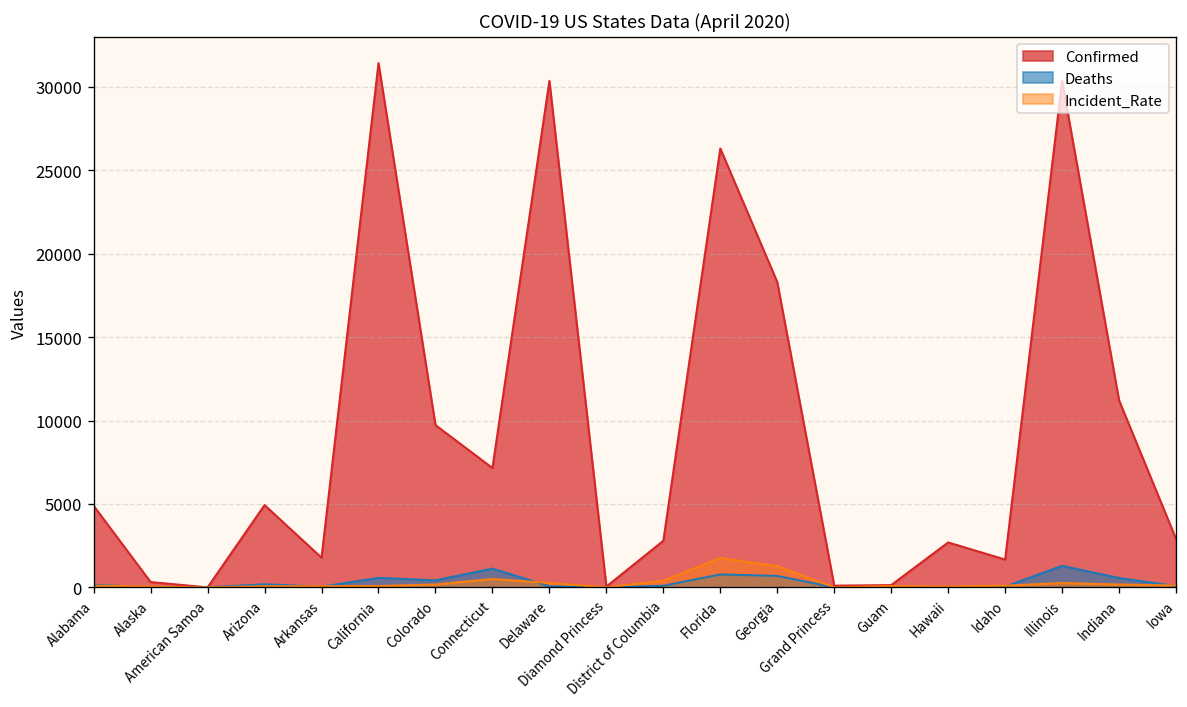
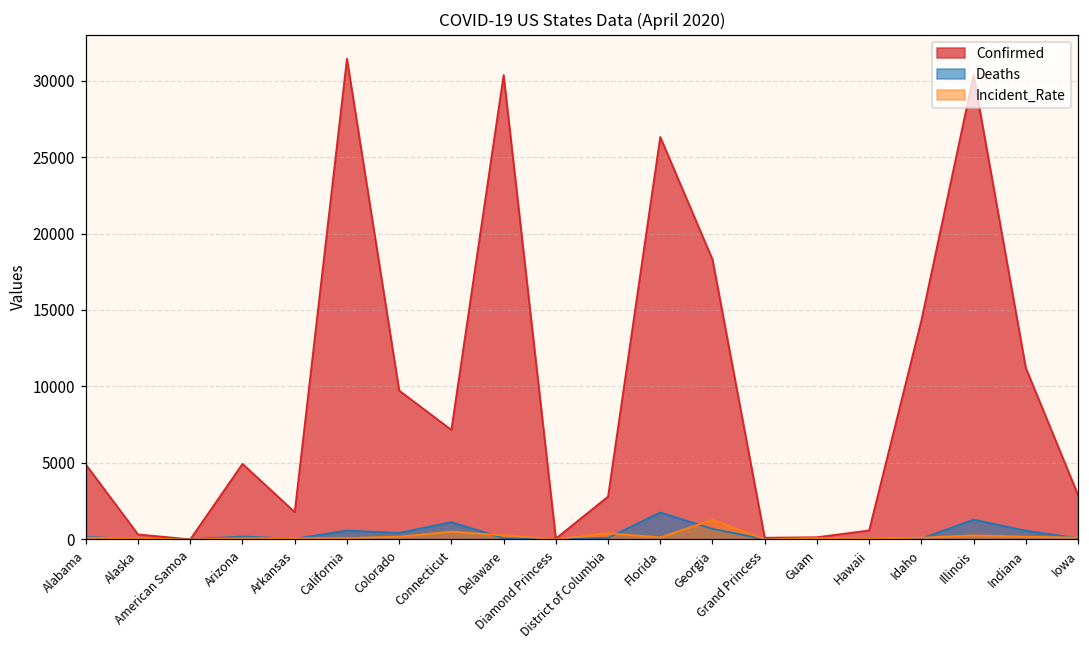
Deaths, Florida: 800 -> 1800
Incident_Rate, Florida: 1800 -> 100
Confirmed, Hawaii: 2700 -> 600
Confirmed, Idaho: 1700 -> 14300
